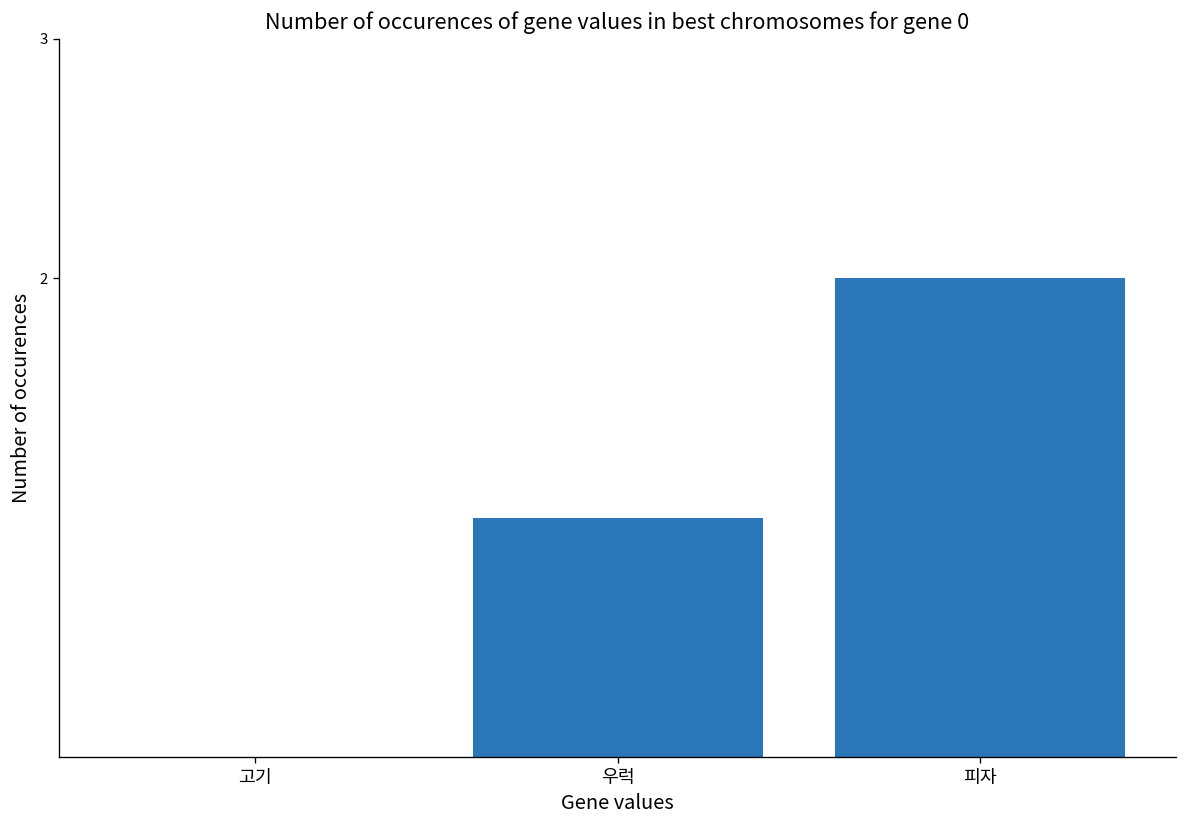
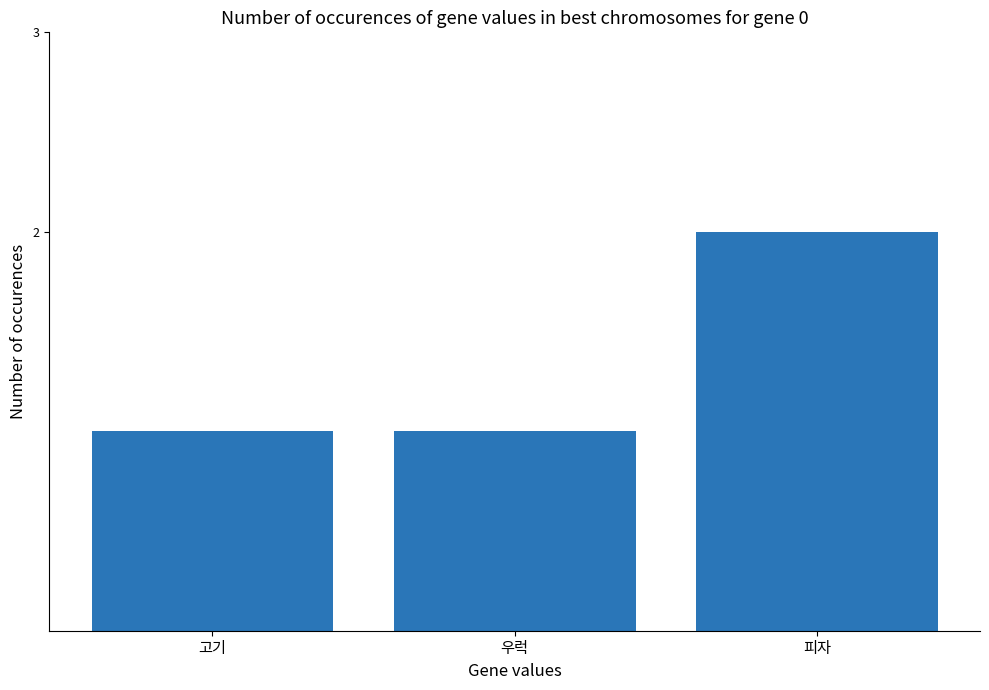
고기: 0 -> 1
